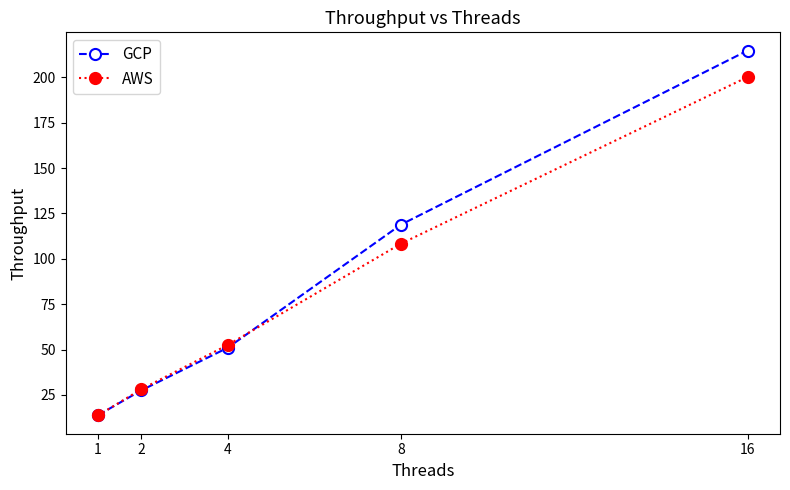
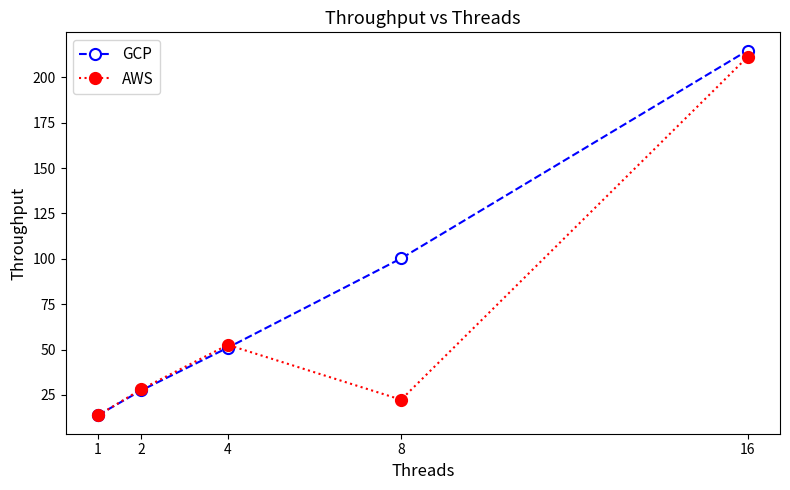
GCP, 8: 119 -> 100
AWS, 8: 108 -> 22
AWS, 16: 200 -> 211
